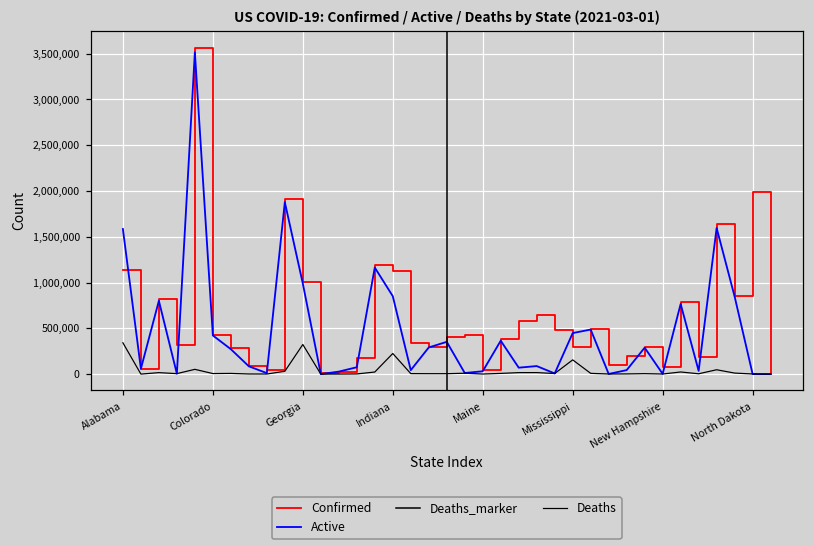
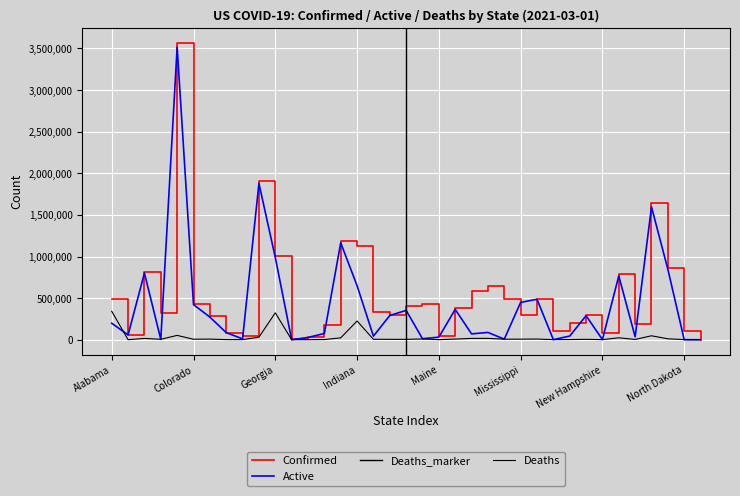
Confirmed, Alabama: 1,100,000 -> 500,000
Active, Alabama: 1,600,000 -> 200,000
Active, Indiana: 900,000 -> 600,000
Deaths, Mississippi: 200,000 -> 0
Confirmed, North Dakota: 2,000,000 -> 100,000
